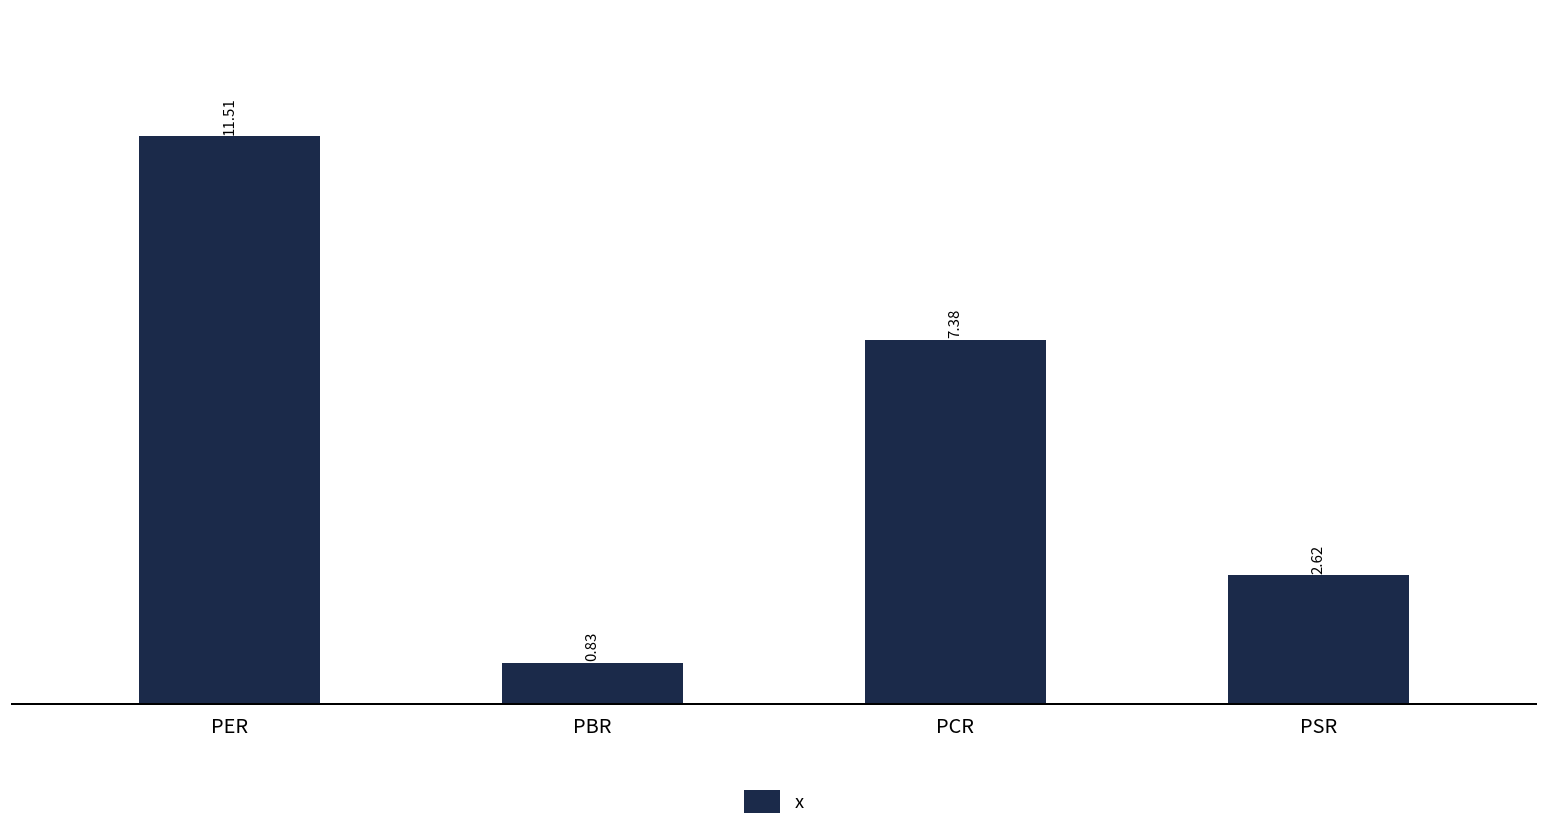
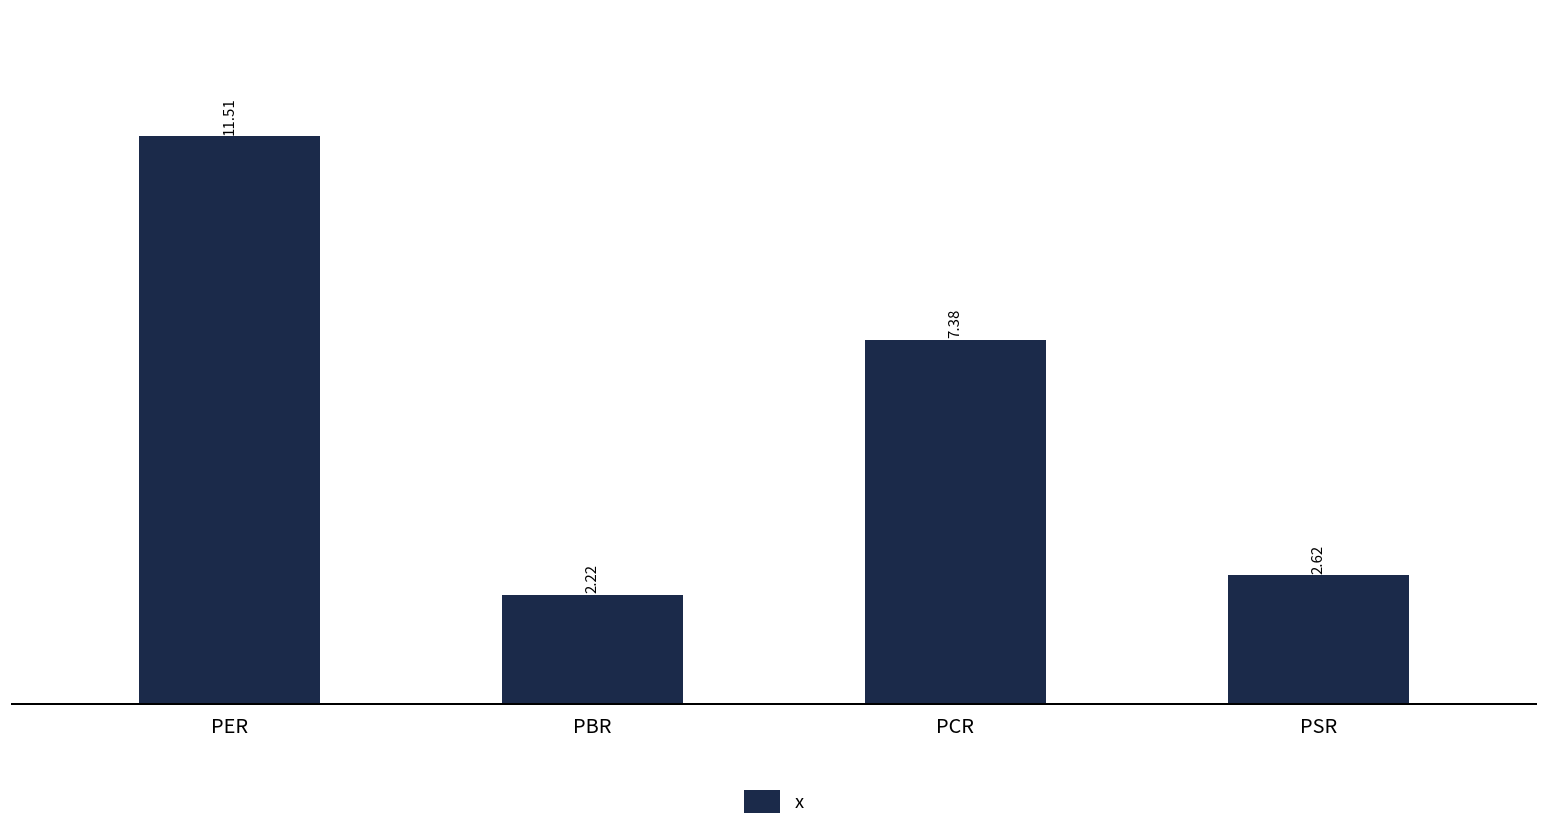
PBR: 0.83 -> 2.22
